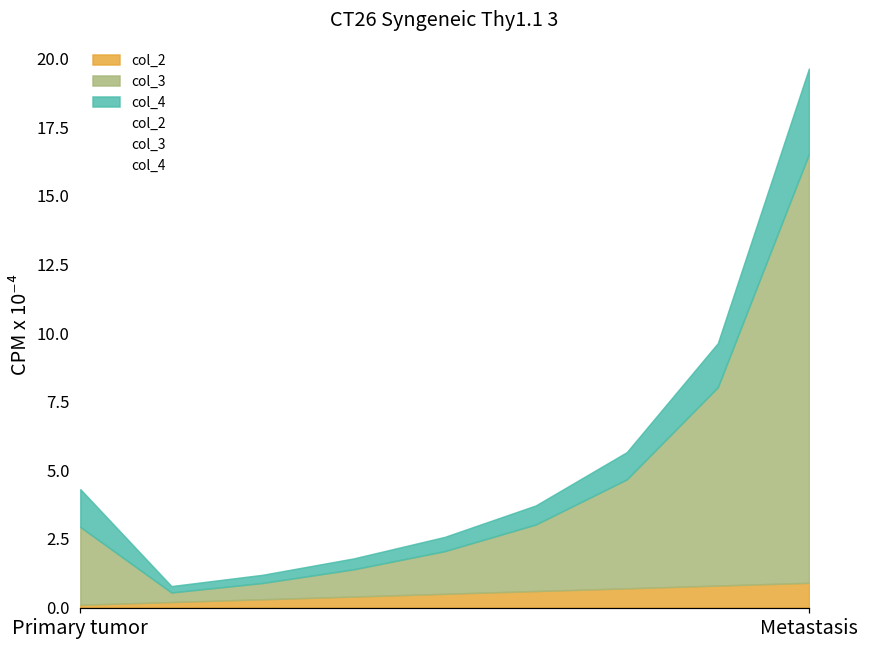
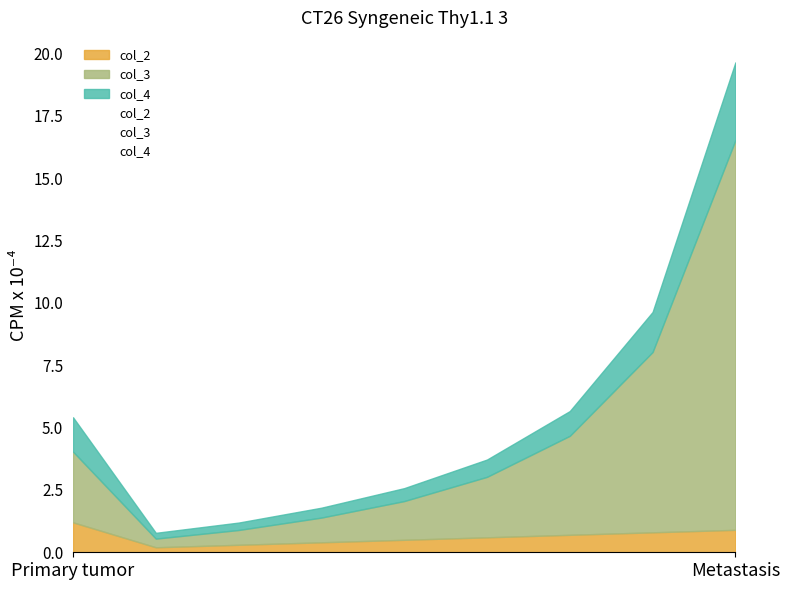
col_2, Primary tumor: 0.1 -> 1.2
